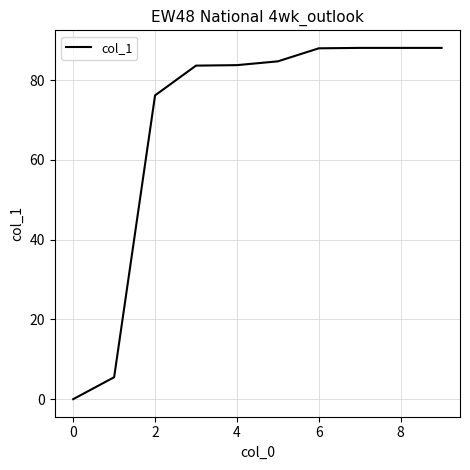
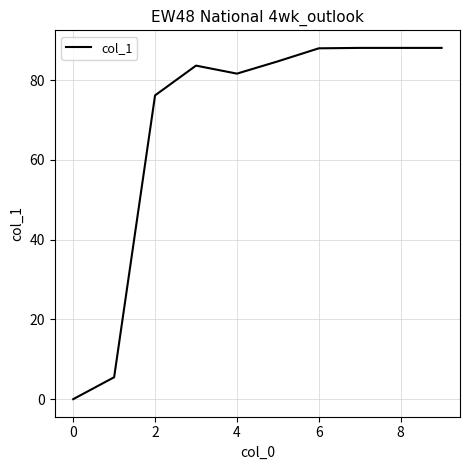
4: 84 -> 82
